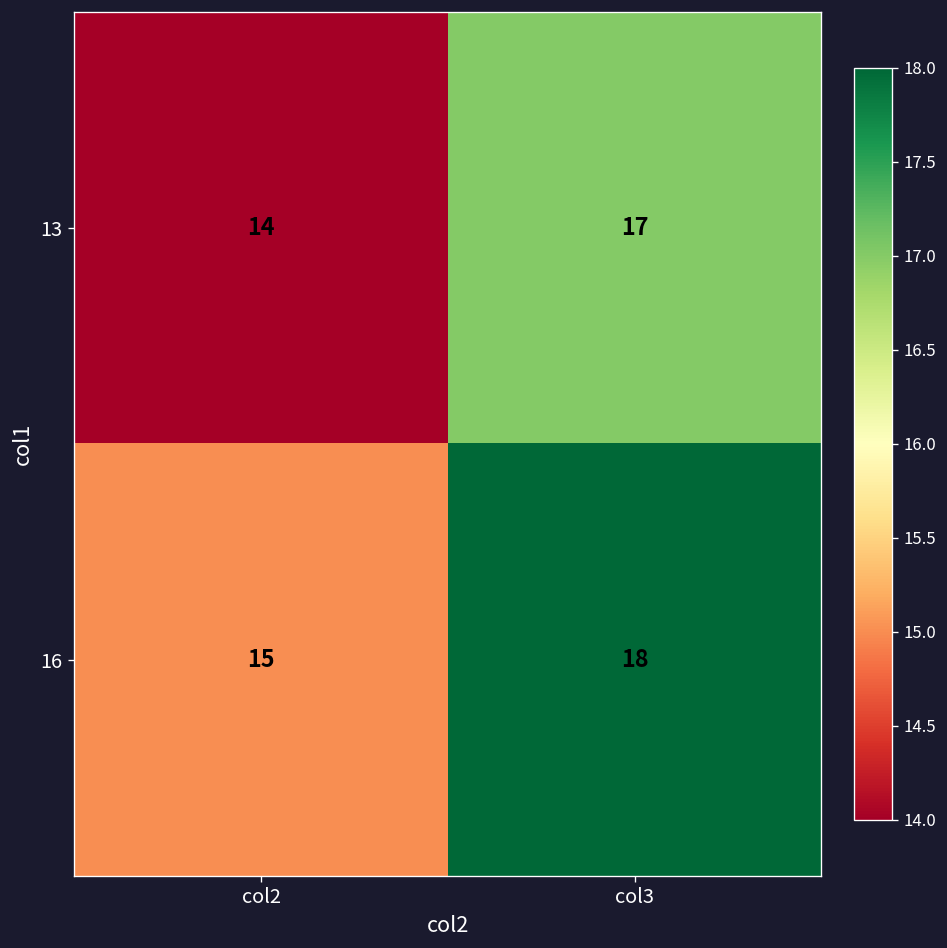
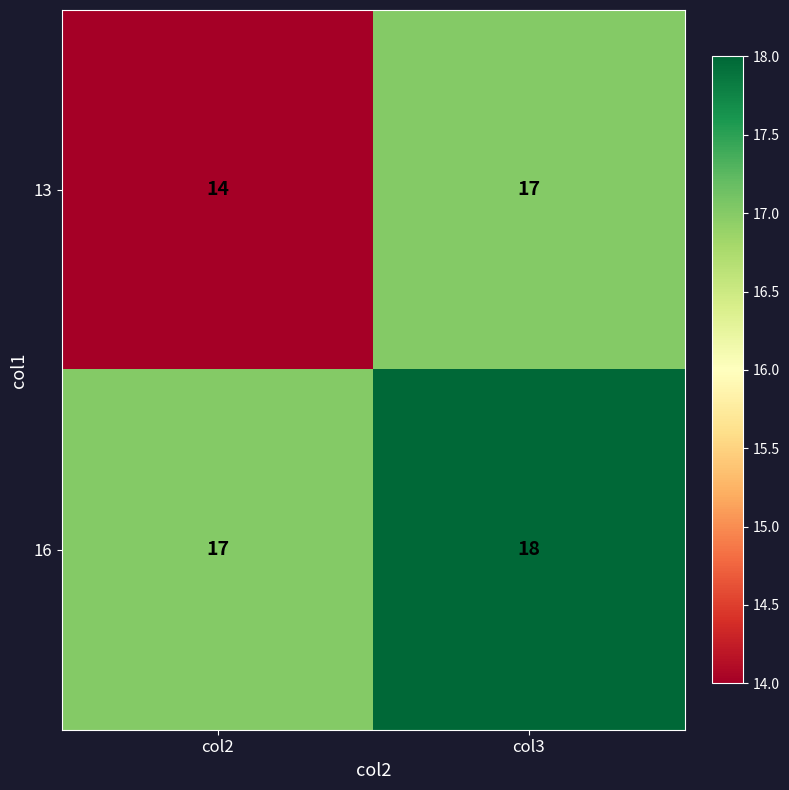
16, col2: 15 -> 17
